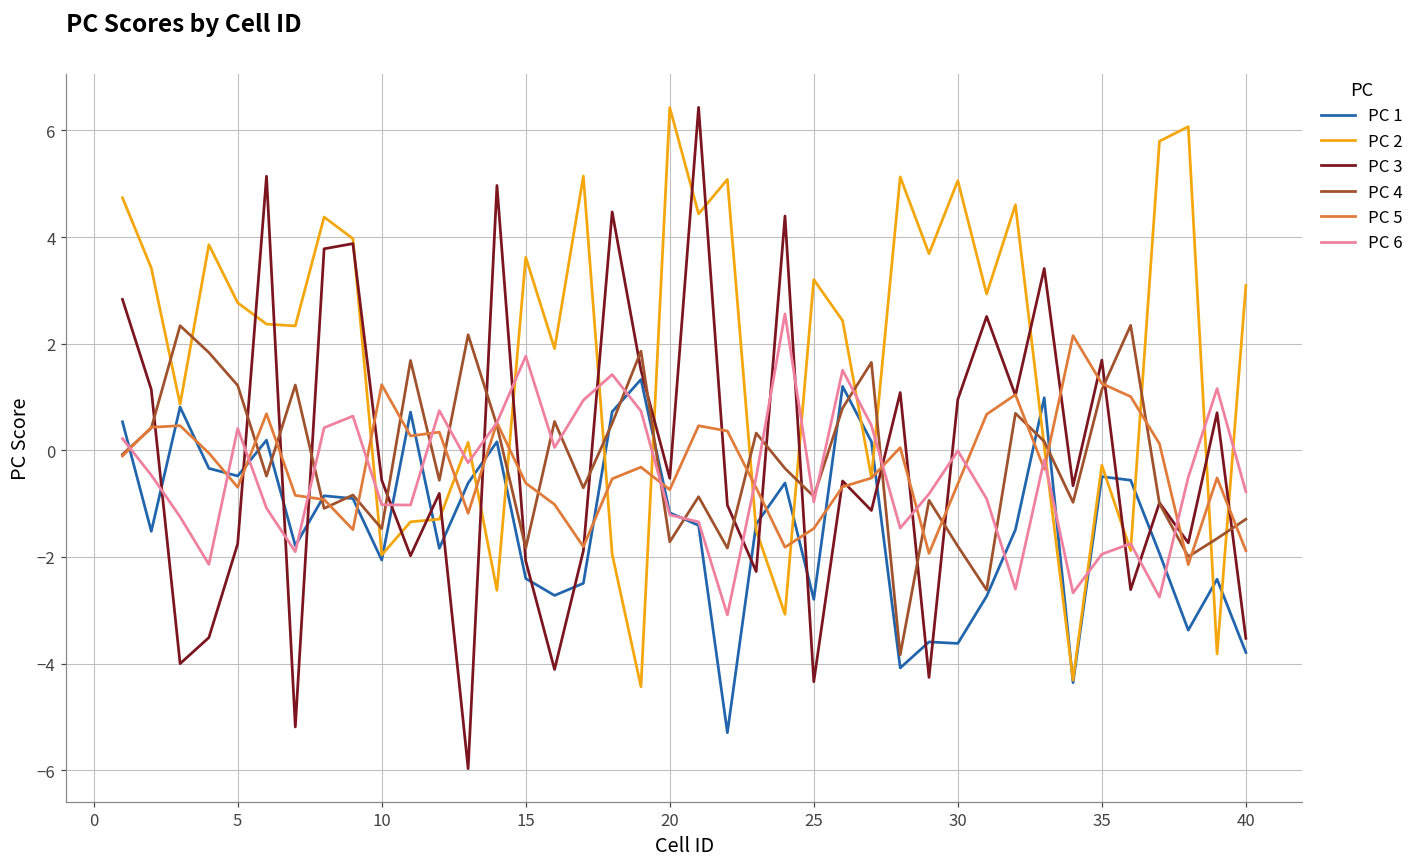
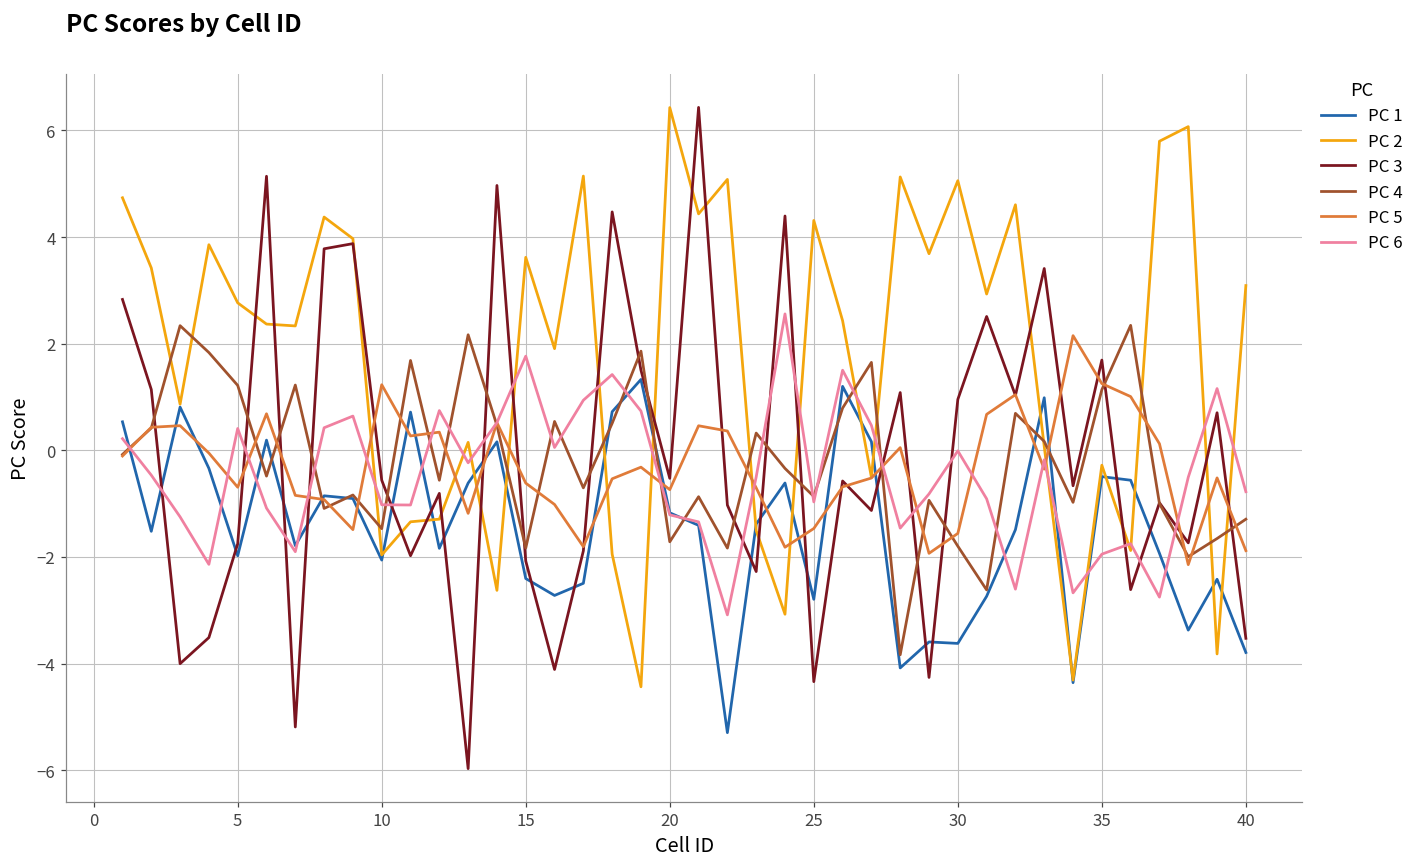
PC 1, 5: -0.5 -> -2.0
PC 2, 25: 3.2 -> 4.3
PC 5, 30: -0.6 -> -1.6
